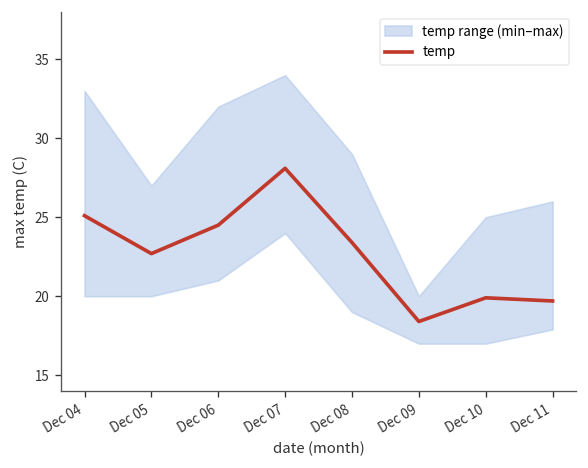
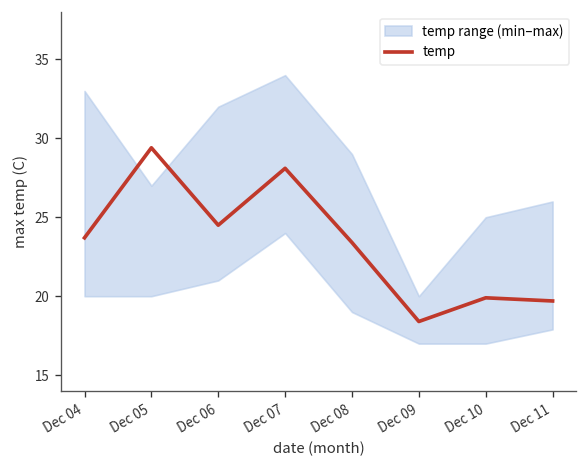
temp, Dec 04: 25.1 -> 23.7
temp, Dec 05: 22.7 -> 29.4
